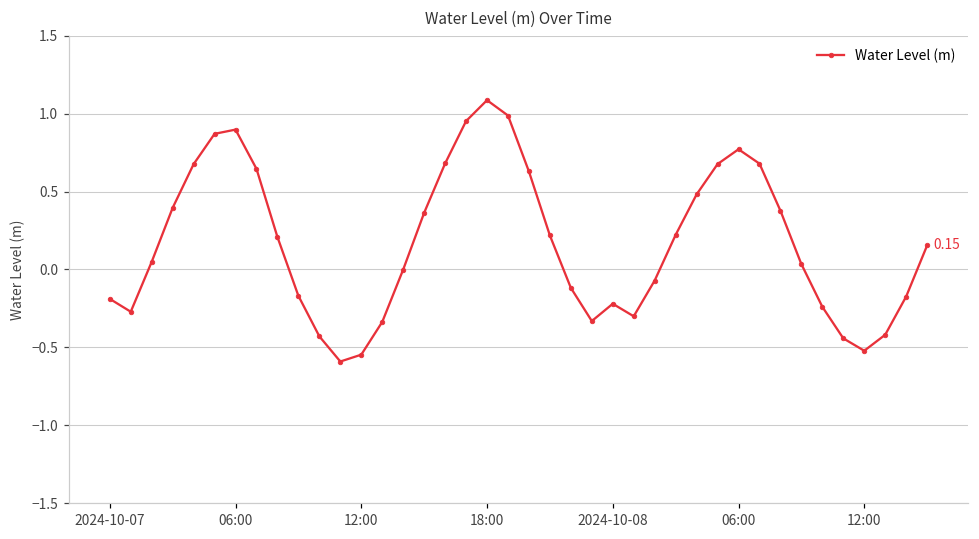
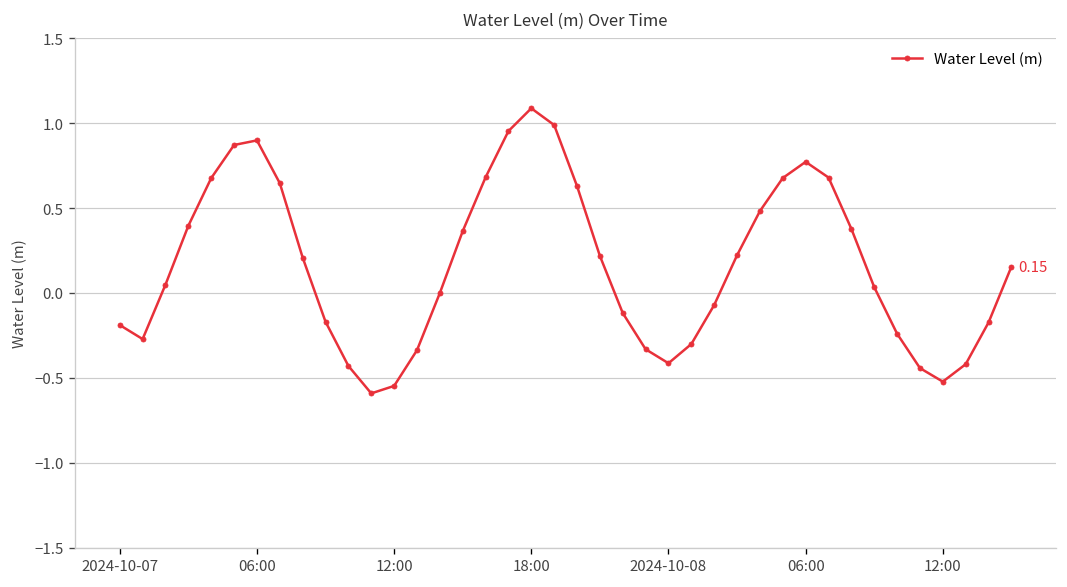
2024-10-08: -0.22 -> -0.41
